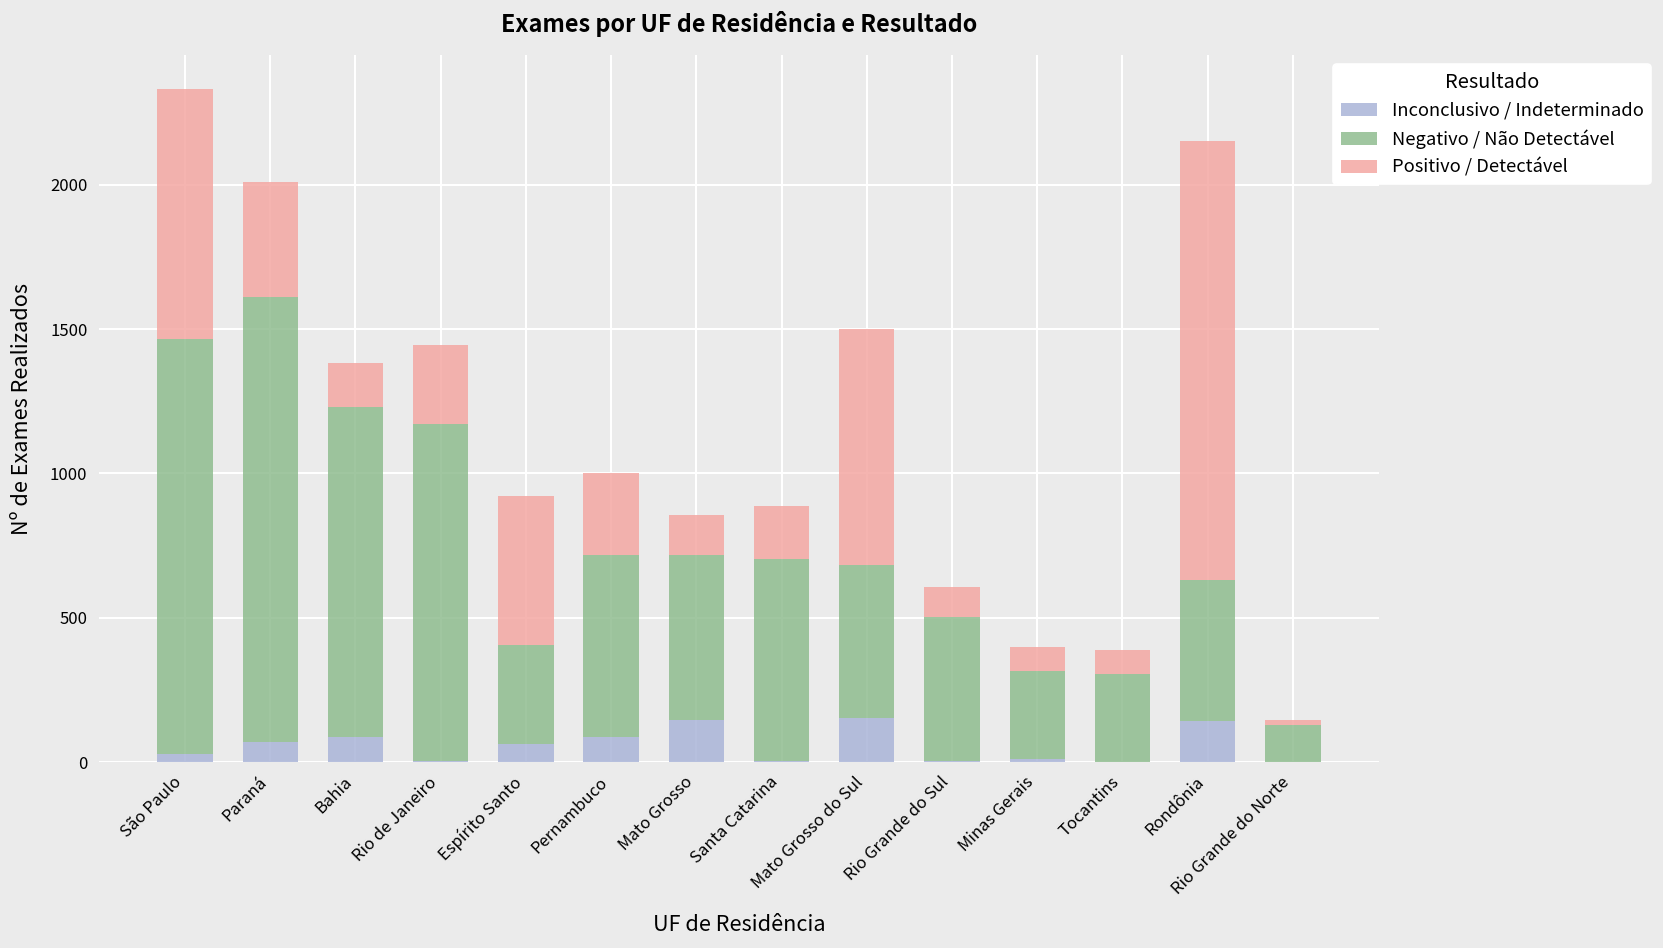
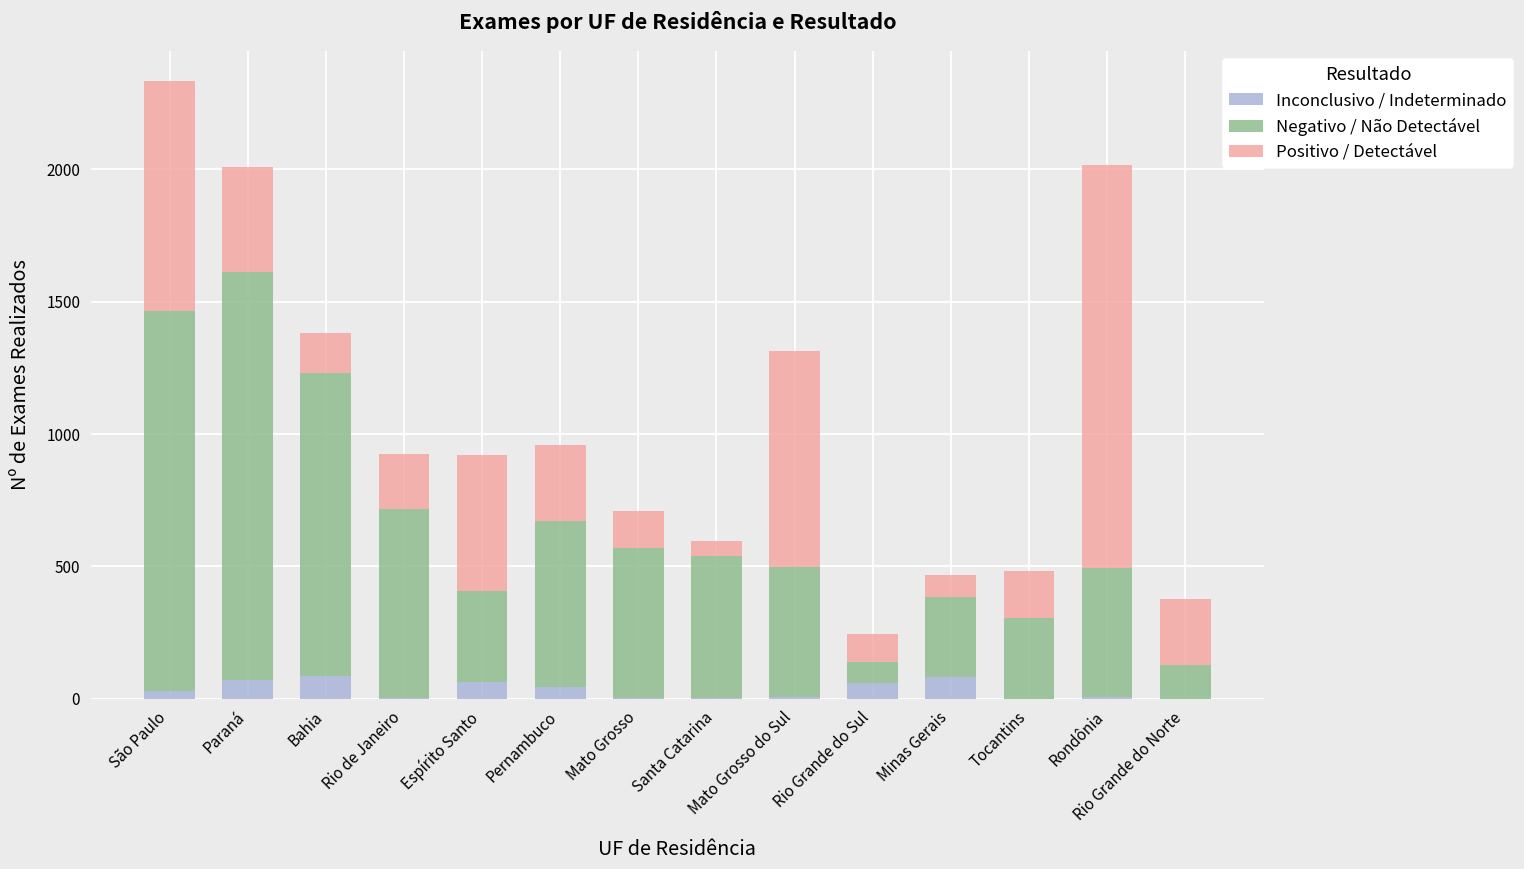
Negativo / Não Detectável, Rio de Janeiro: 1170 -> 710
Positivo / Detectável, Rio de Janeiro: 270 -> 210
Inconclusivo / Indeterminado, Pernambuco: 90 -> 40
Inconclusivo / Indeterminado, Mato Grosso: 150 -> 0
Negativo / Não Detectável, Santa Catarina: 700 -> 540
Positivo / Detectável, Santa Catarina: 180 -> 60
Inconclusivo / Indeterminado, Mato Grosso do Sul: 150 -> 10
Negativo / Não Detectável, Mato Grosso do Sul: 530 -> 490
Inconclusivo / Indeterminado, Rio Grande do Sul: 0 -> 60
Negativo / Não Detectável, Rio Grande do Sul: 500 -> 80
Inconclusivo / Indeterminado, Minas Gerais: 10 -> 80
Positivo / Detectável, Tocantins: 80 -> 180
Inconclusivo / Indeterminado, Rondônia: 140 -> 10
Positivo / Detectável, Rio Grande do Norte: 20 -> 250
